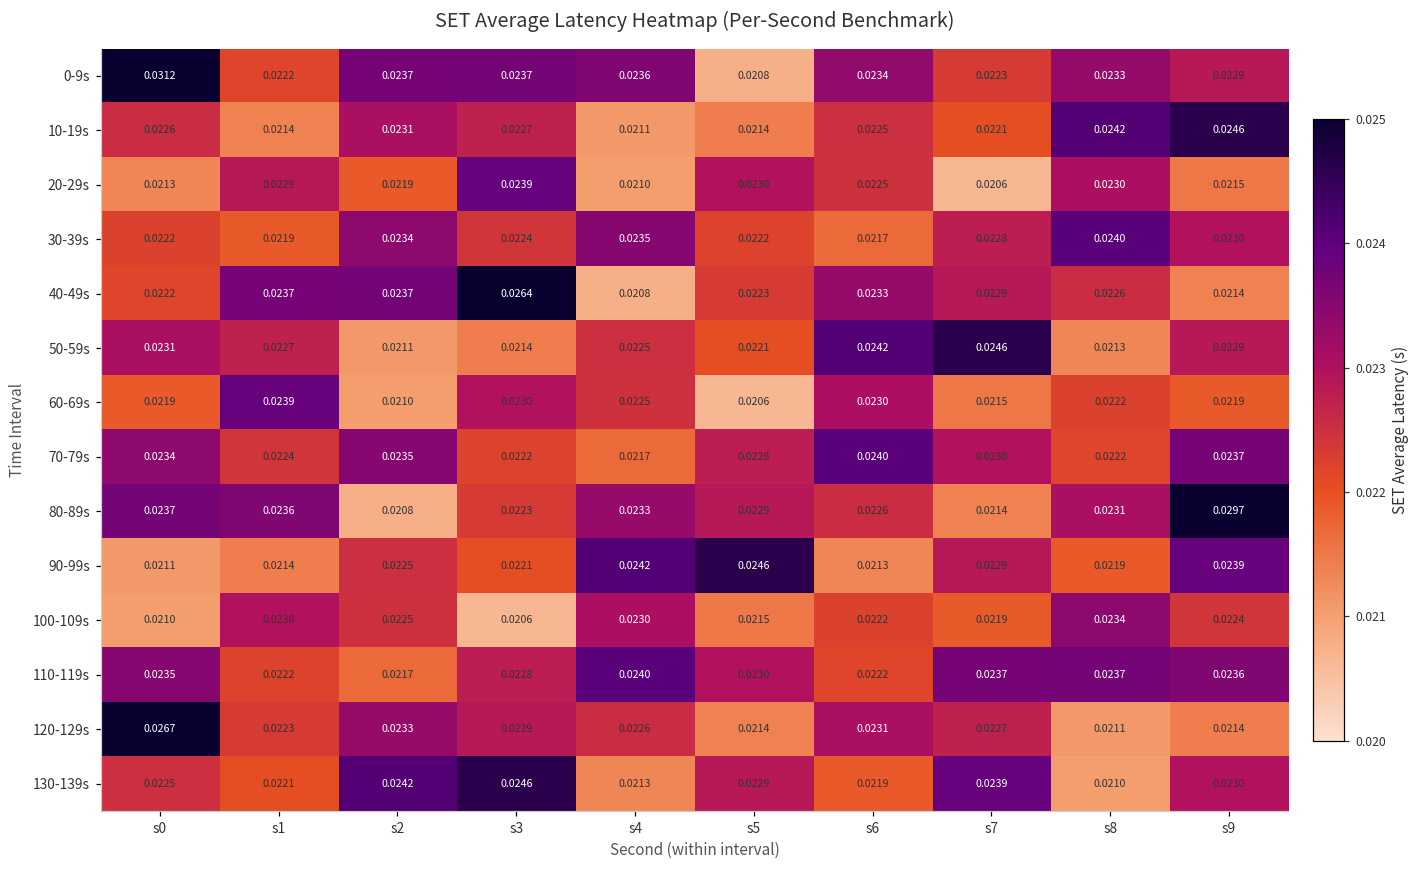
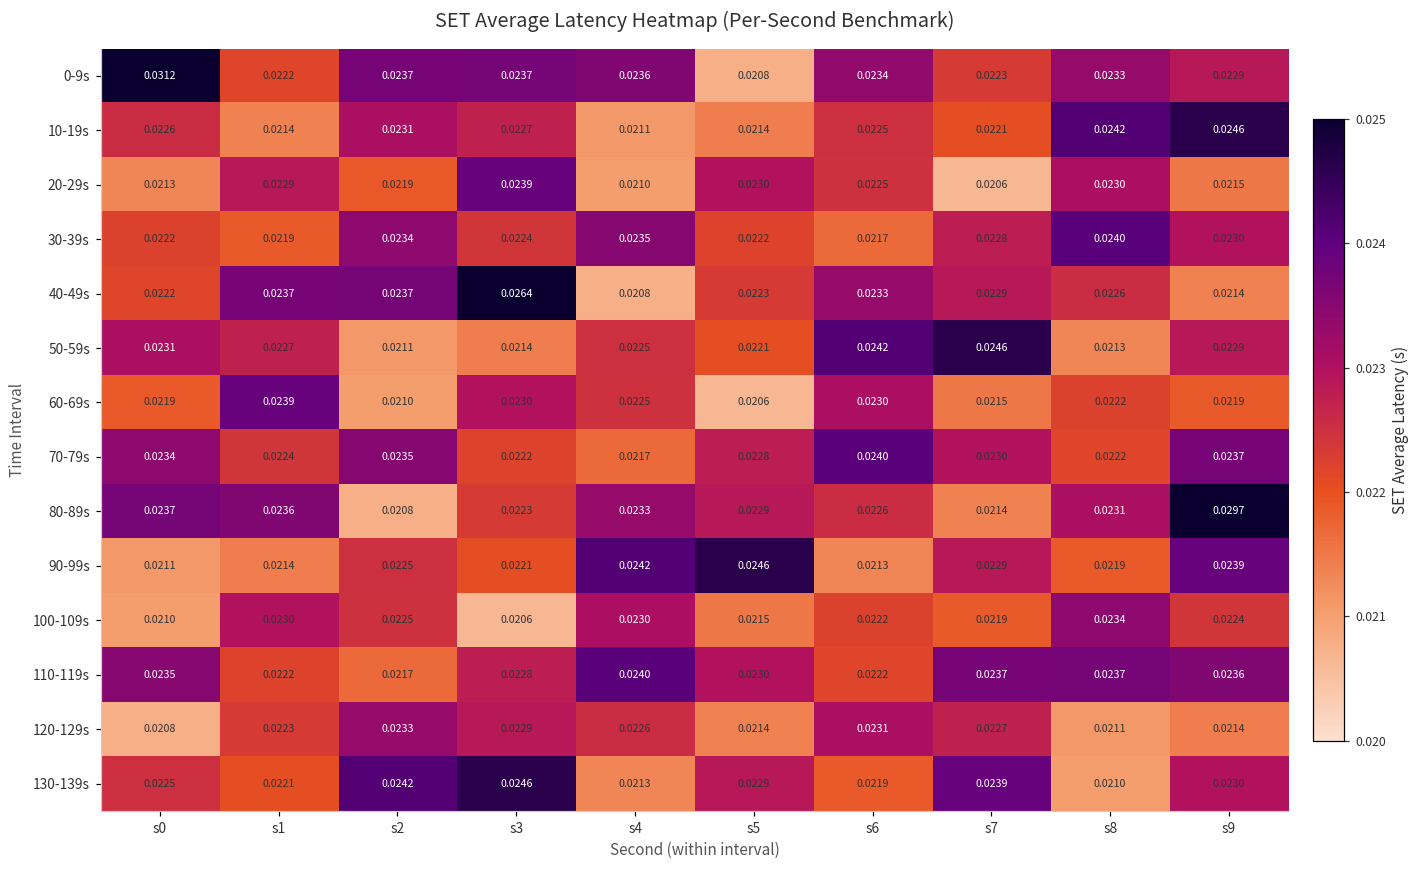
120-129s, s0: 0.0267 -> 0.0208
